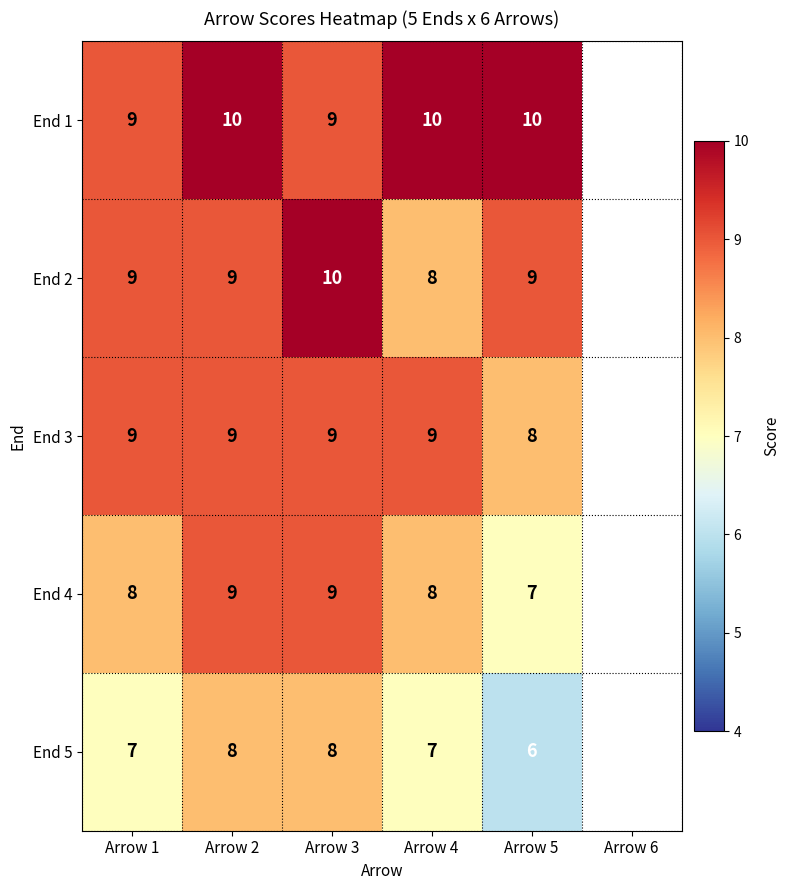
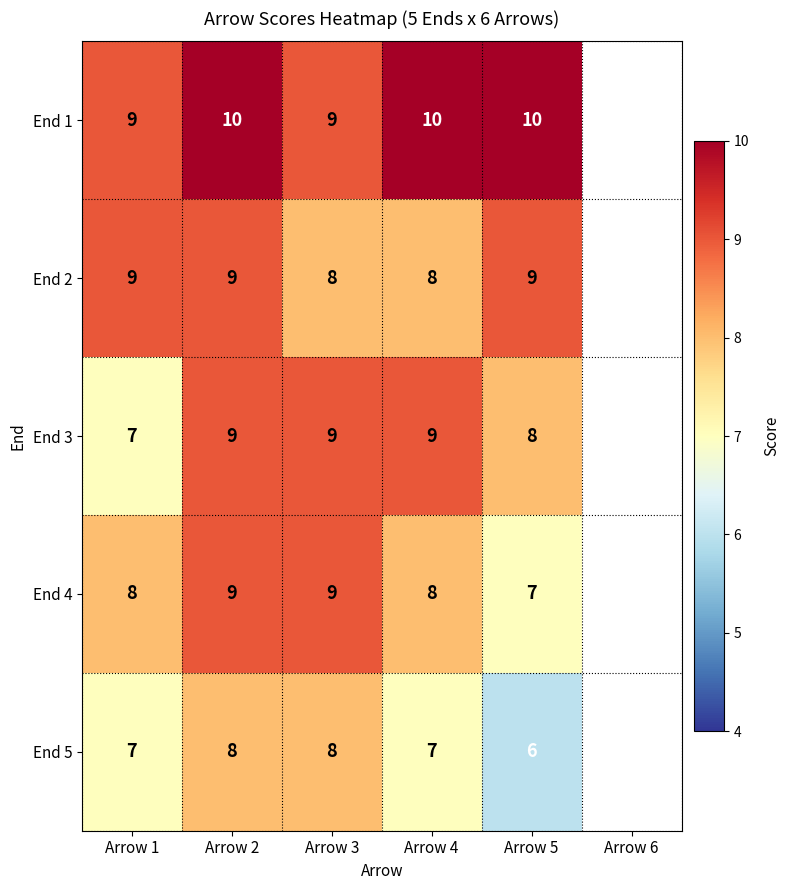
End 2, Arrow 3: 10 -> 8
End 3, Arrow 1: 9 -> 7
